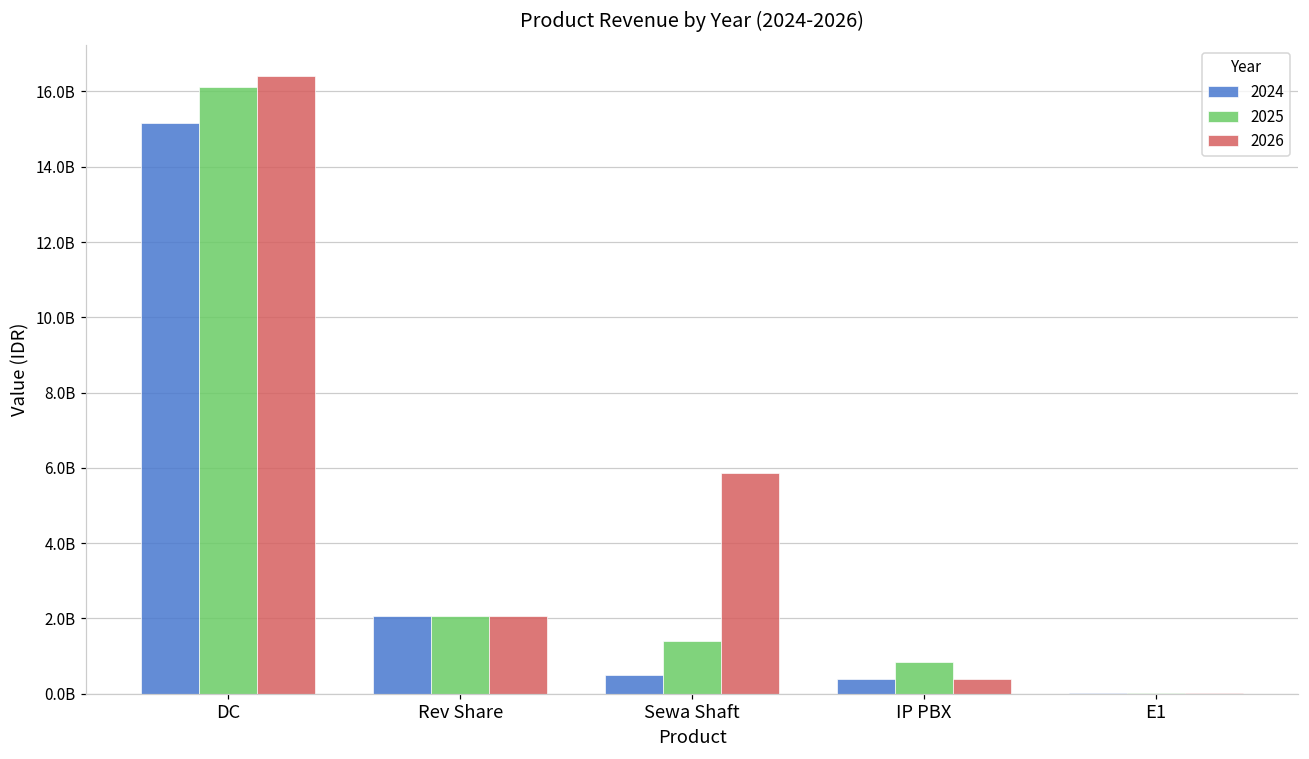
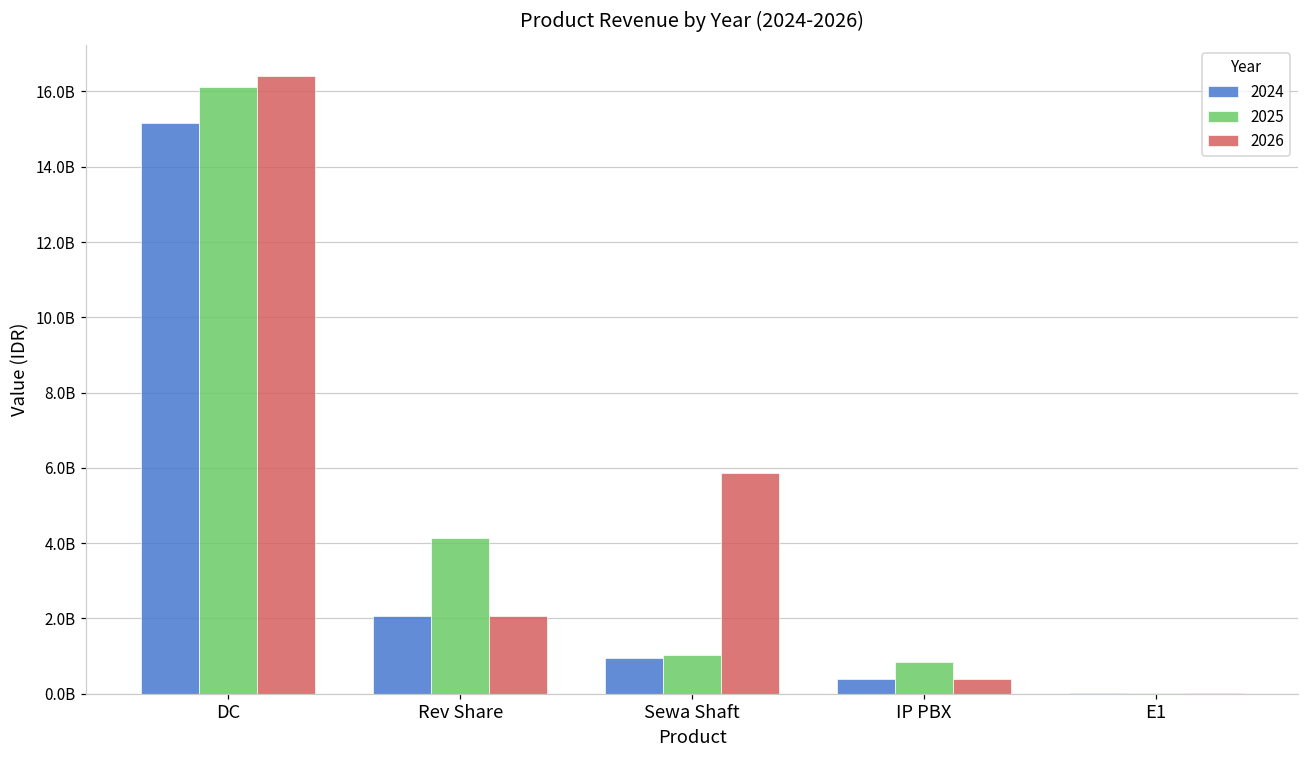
2025, Rev Share: 2100000000 -> 4100000000
2024, Sewa Shaft: 500000000 -> 1000000000
2025, Sewa Shaft: 1400000000 -> 1000000000
